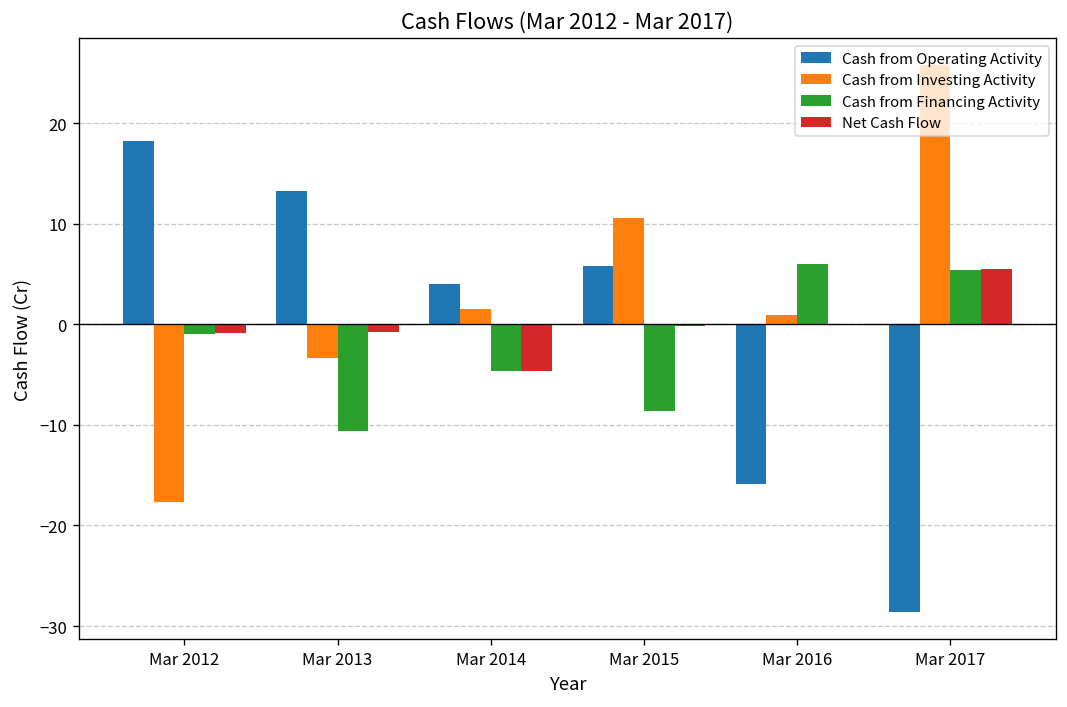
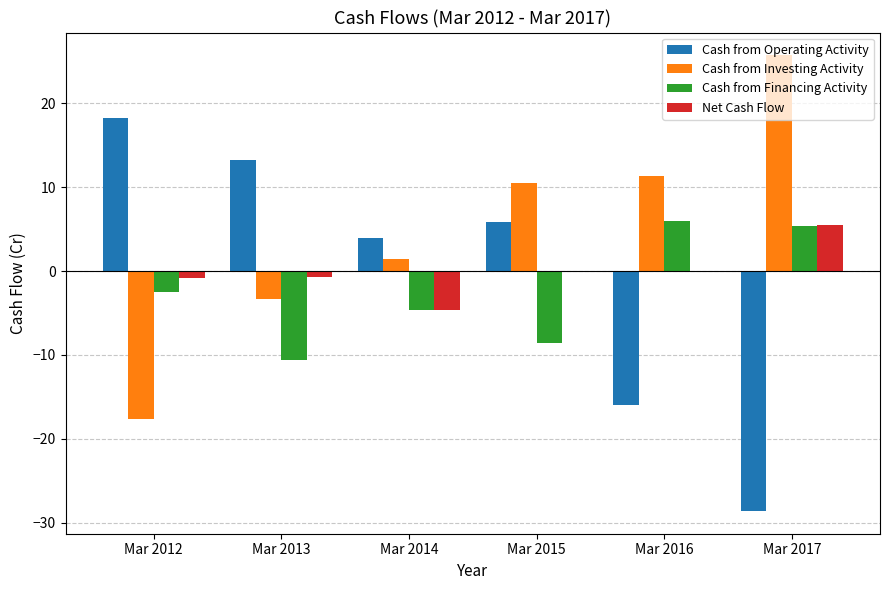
Cash from Financing Activity, Mar 2012: -1 -> -3
Cash from Investing Activity, Mar 2016: 1 -> 11
